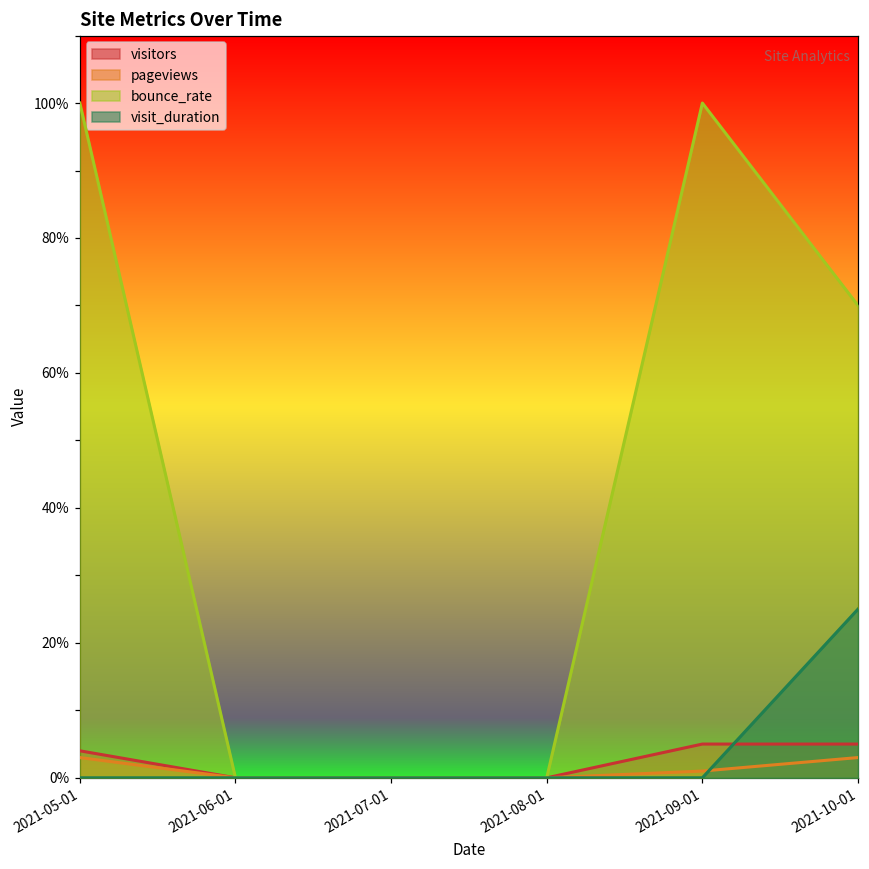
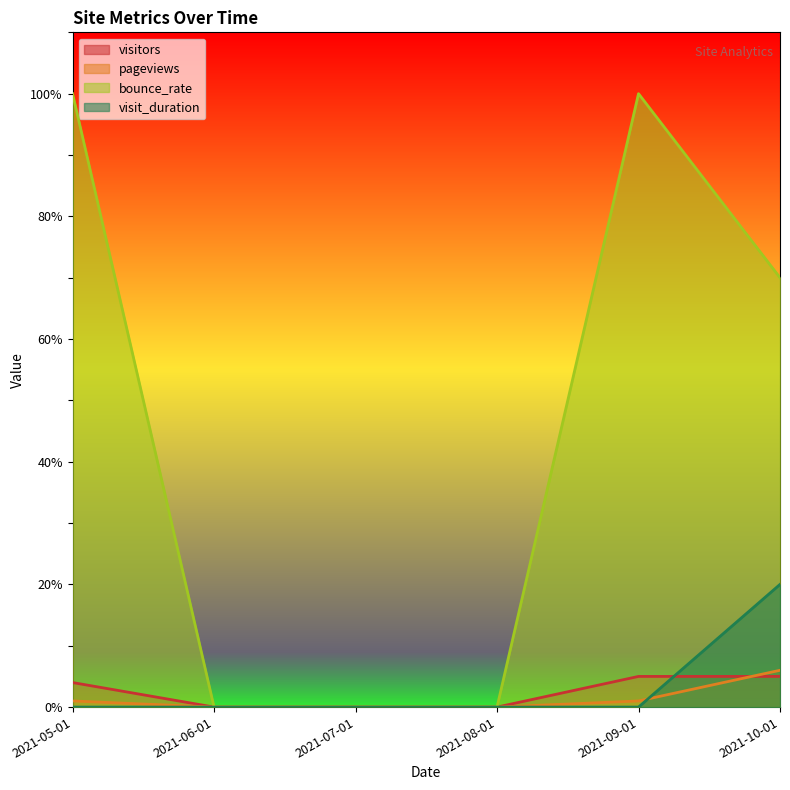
pageviews, 2021-05-01: 3% -> 1%
pageviews, 2021-10-01: 3% -> 6%
visit_duration, 2021-10-01: 25% -> 20%
